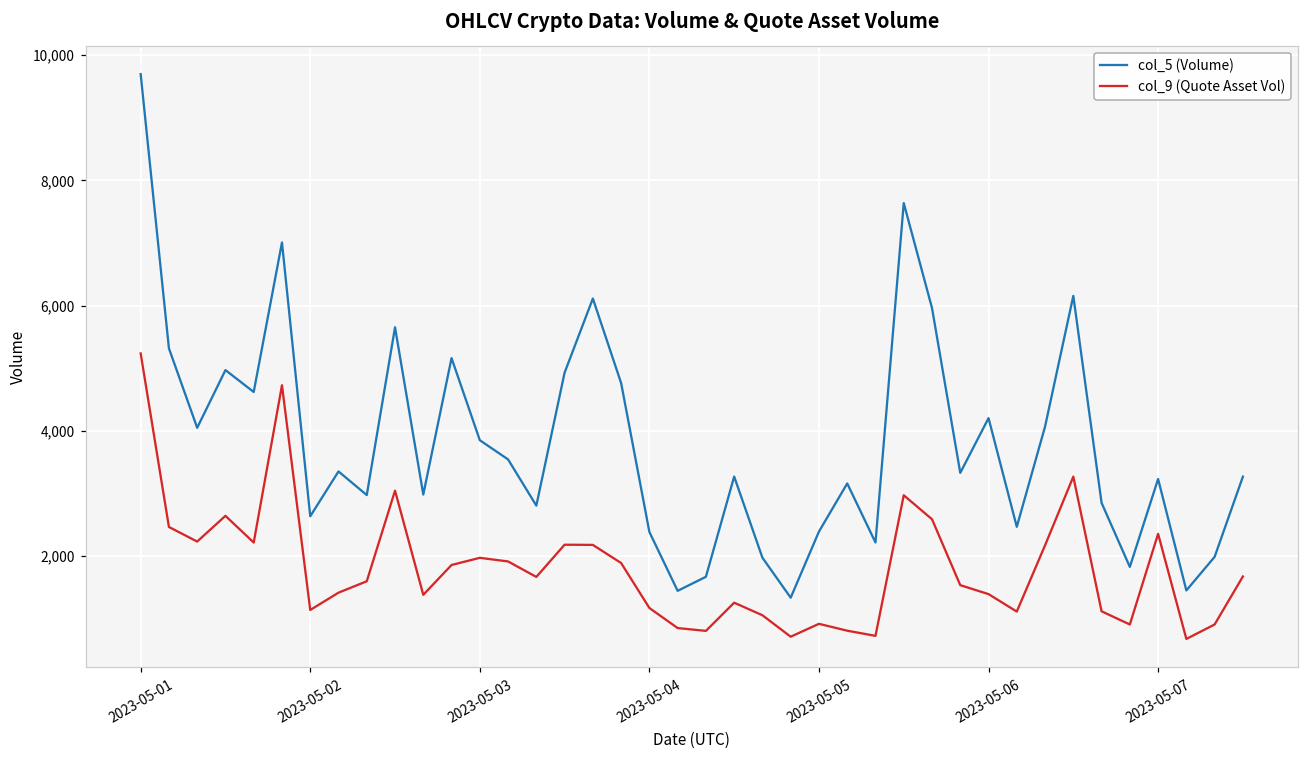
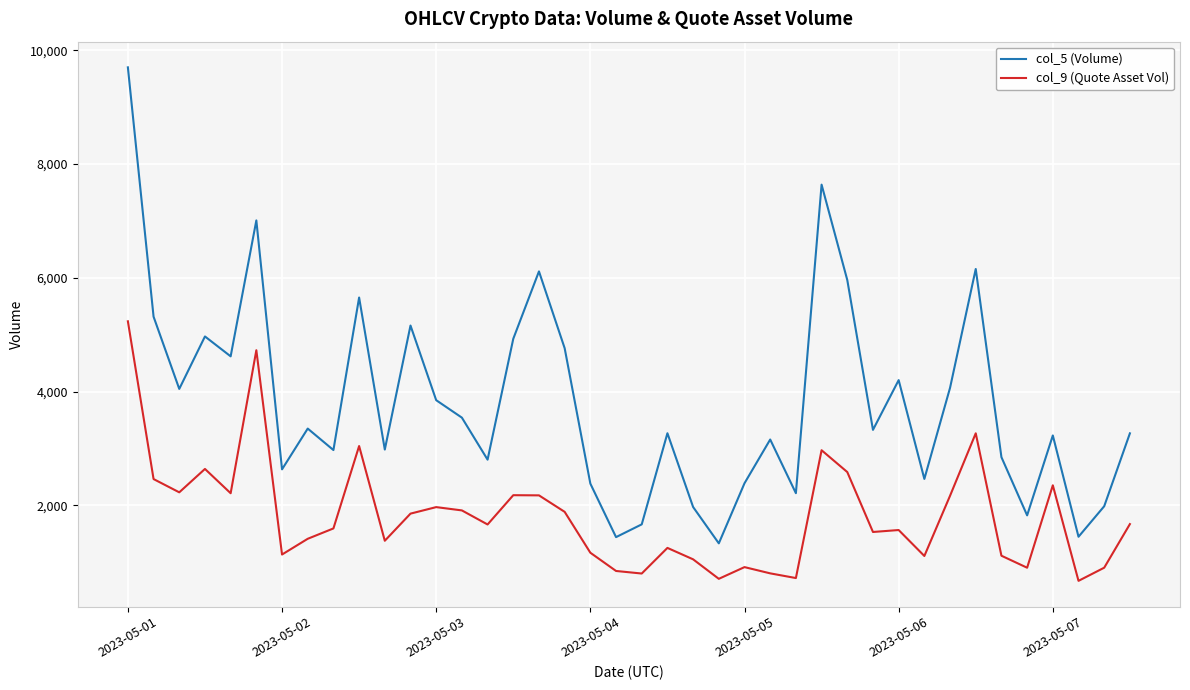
col_9 (Quote Asset Vol), 2023-05-06: 1,400 -> 1,600
